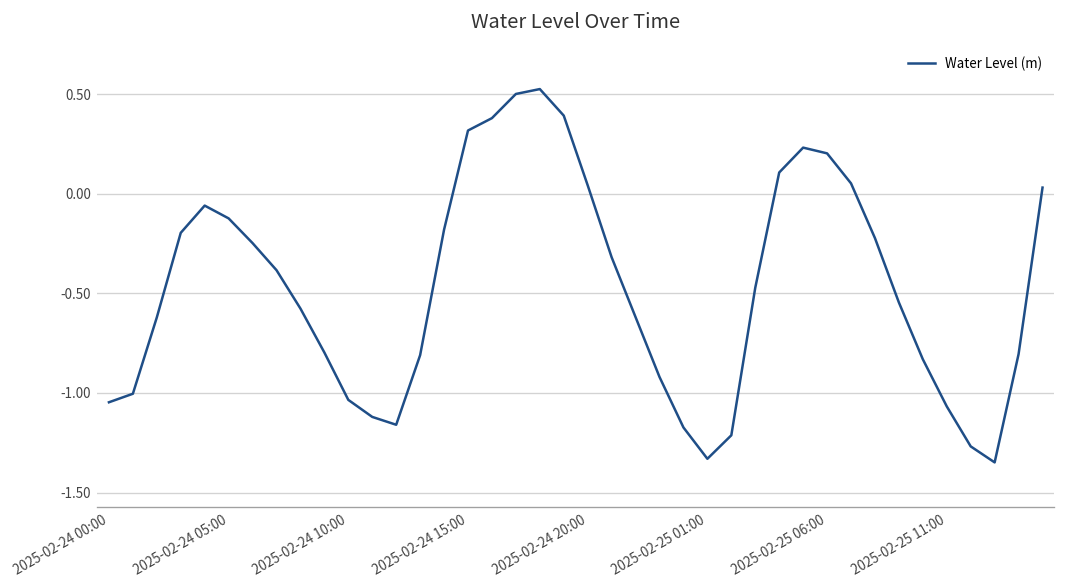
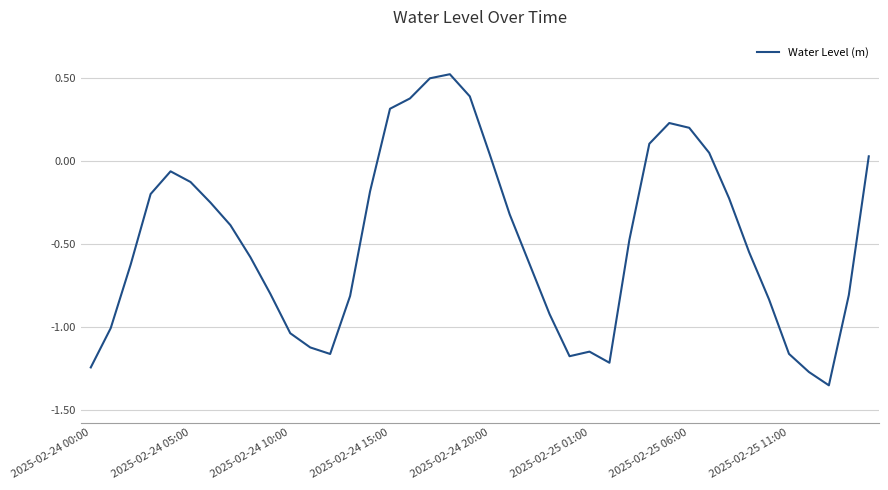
2025-02-24 00:00: -1.05 -> -1.24
2025-02-25 01:00: -1.33 -> -1.15
2025-02-25 11:00: -1.07 -> -1.16
